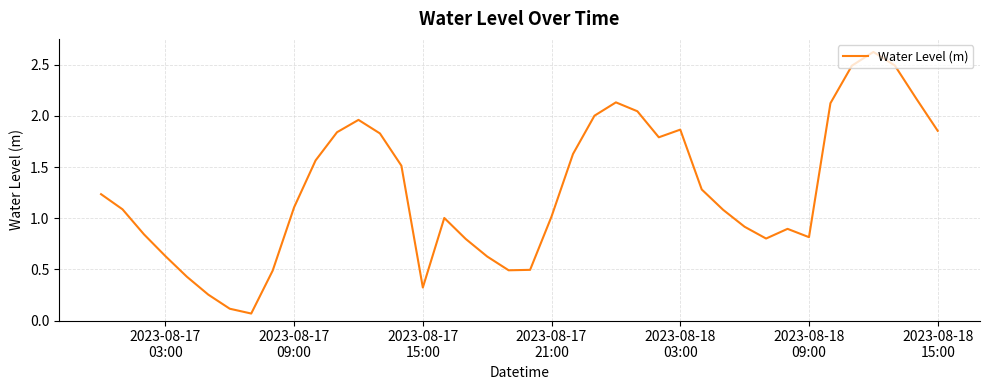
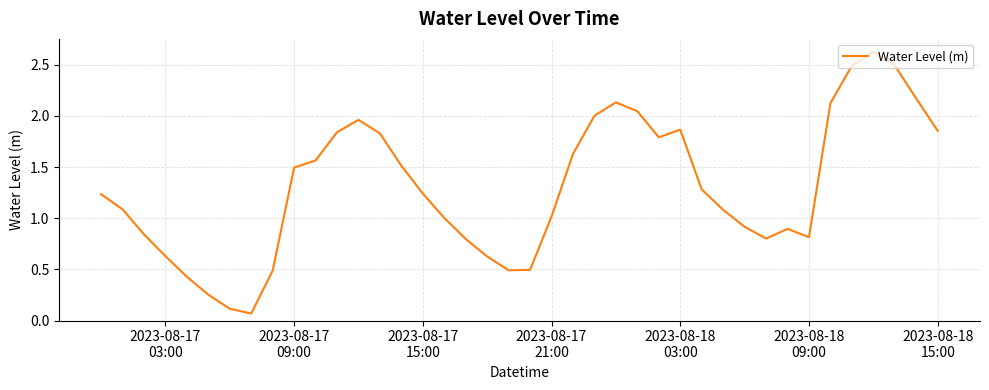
2023-08-17 09:00: 1.11 -> 1.49
2023-08-17 15:00: 0.32 -> 1.24
